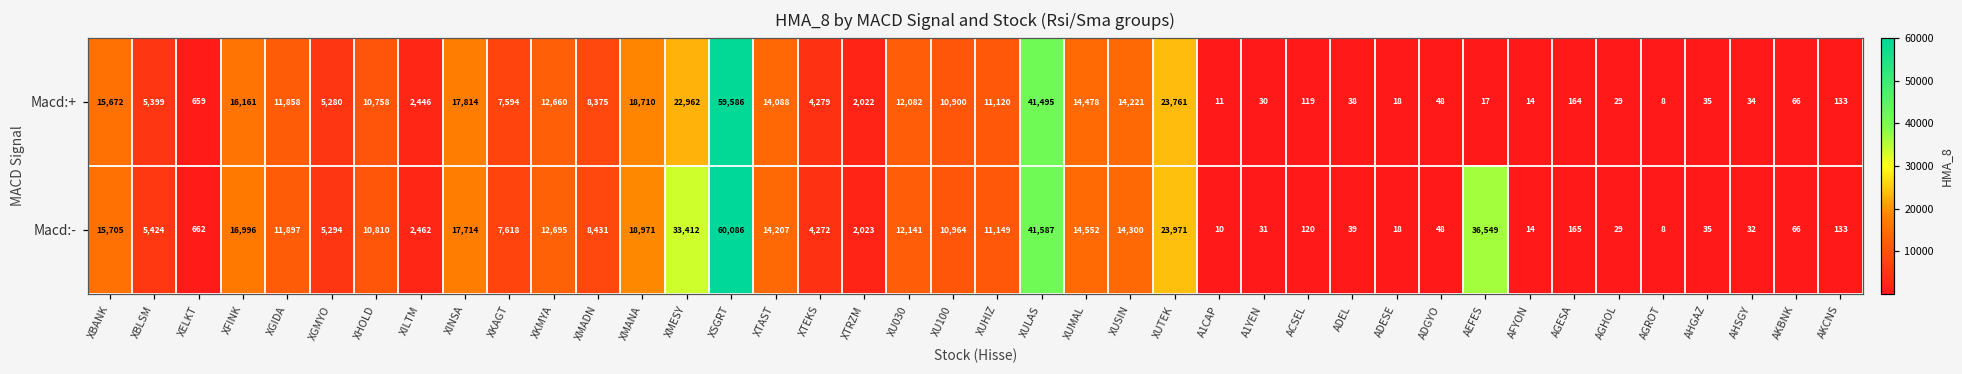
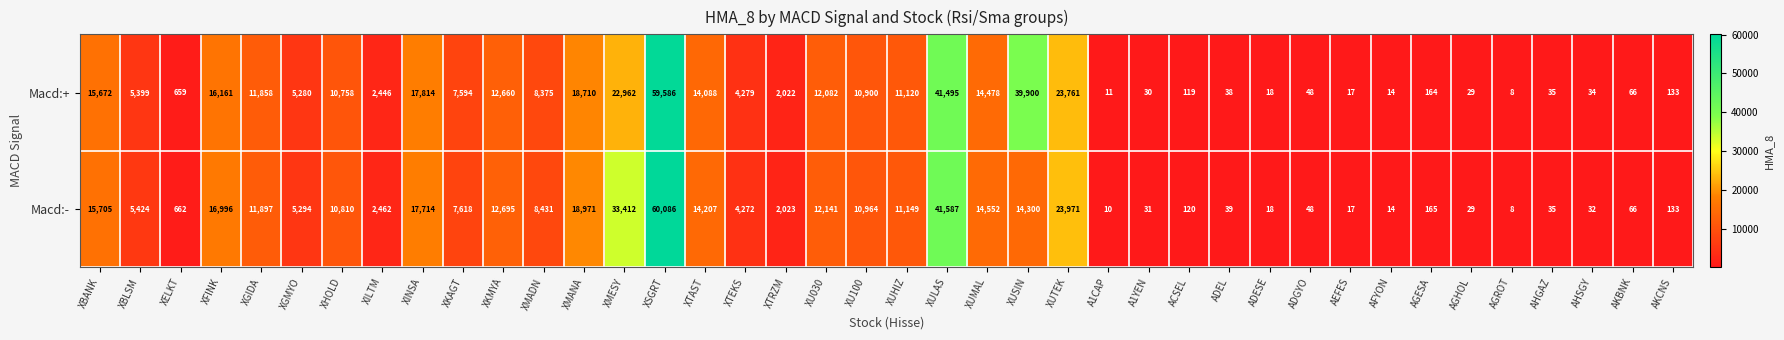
Macd:+, XUSIN: 14,221 -> 39,900
Macd:-, AEFES: 36,549 -> 17
